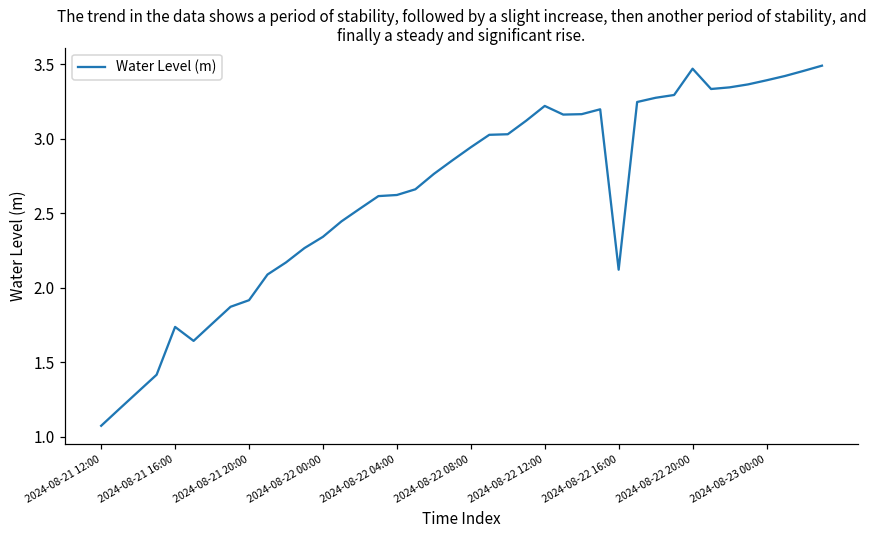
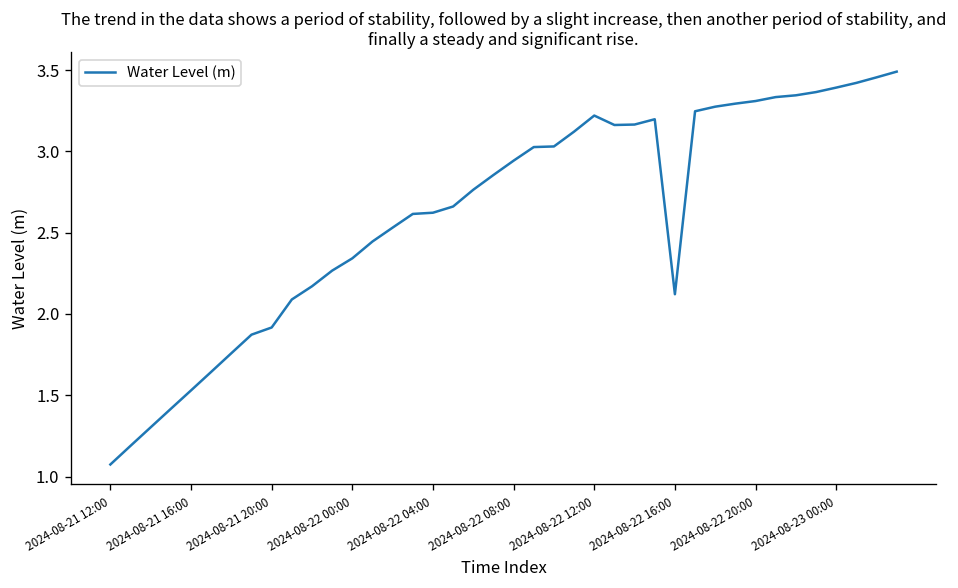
2024-08-21 16:00: 1.74 -> 1.53
2024-08-22 20:00: 3.47 -> 3.31
